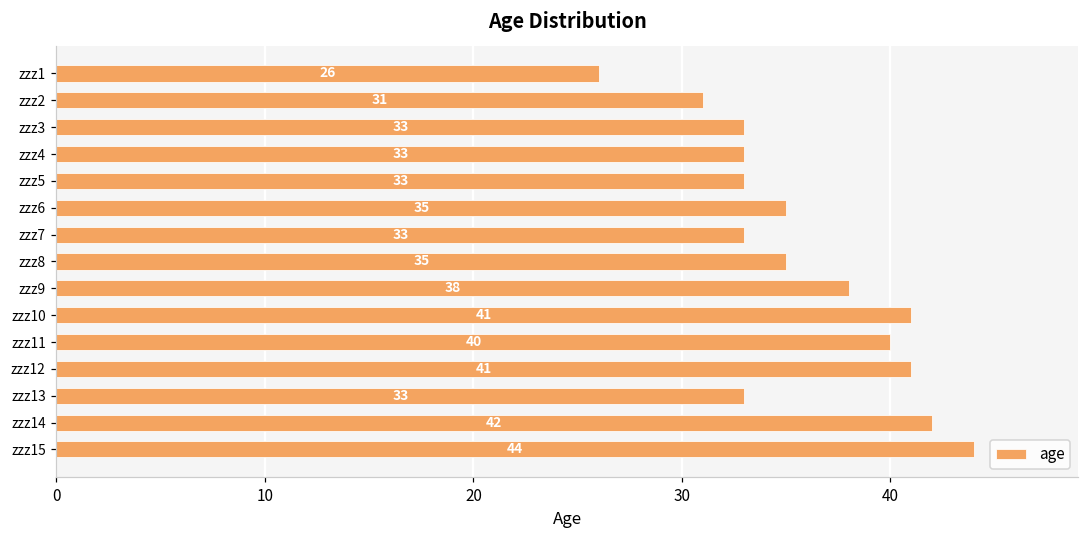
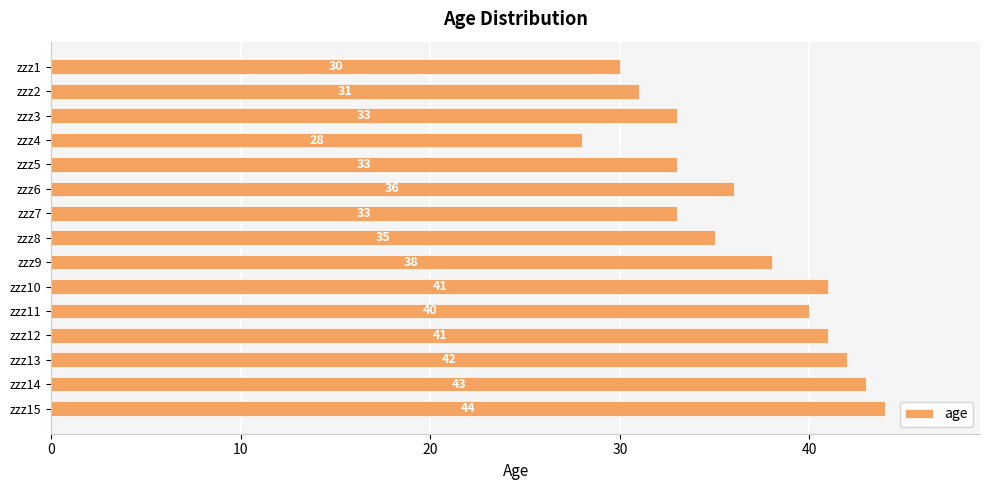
zzz1: 26 -> 30
zzz4: 33 -> 28
zzz6: 35 -> 36
zzz13: 33 -> 42
zzz14: 42 -> 43
